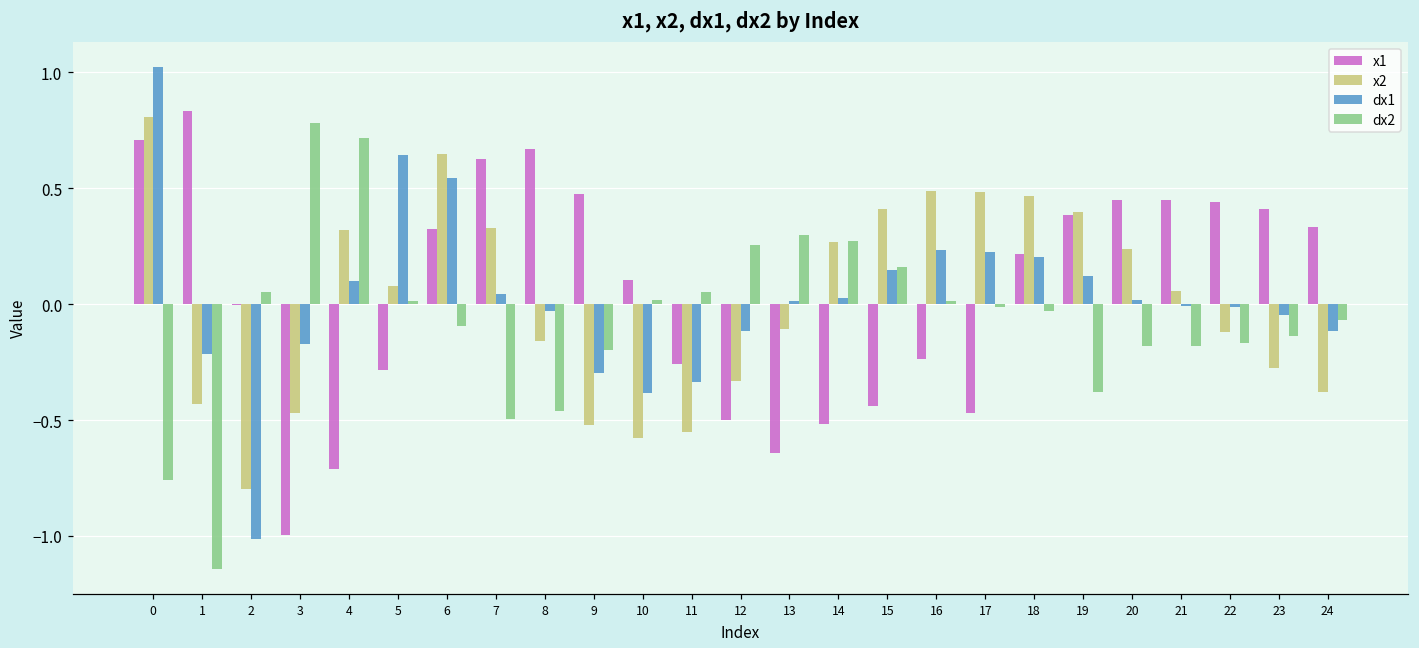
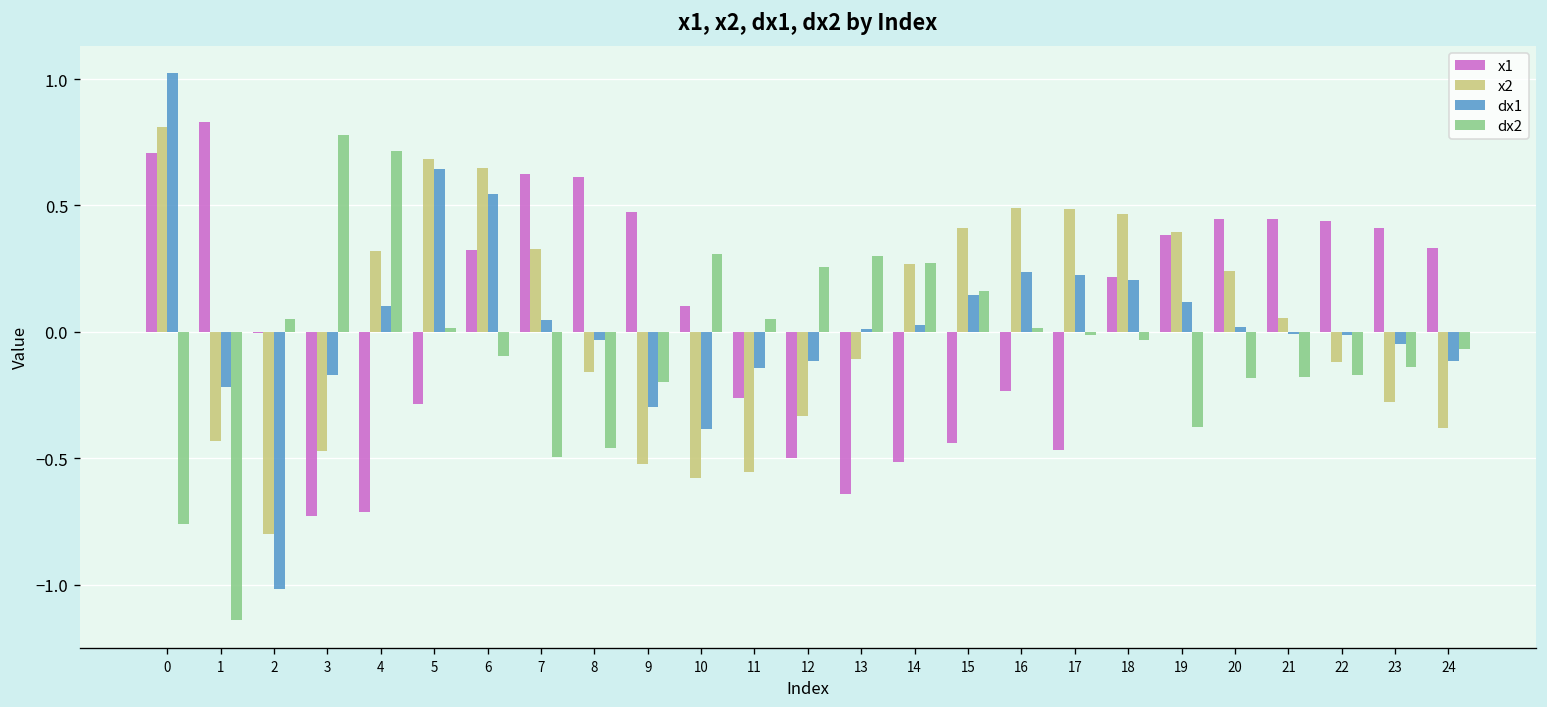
x1, 3: -1.00 -> -0.73
x2, 5: 0.08 -> 0.68
x1, 8: 0.67 -> 0.61
dx2, 10: 0.02 -> 0.31
dx1, 11: -0.34 -> -0.14
